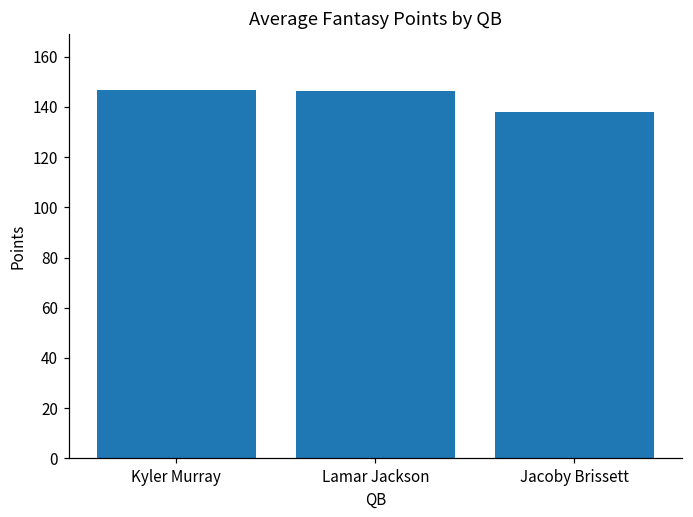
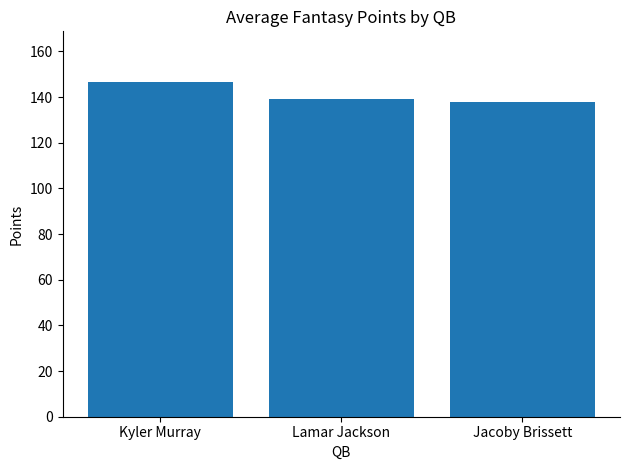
Lamar Jackson: 146 -> 139
